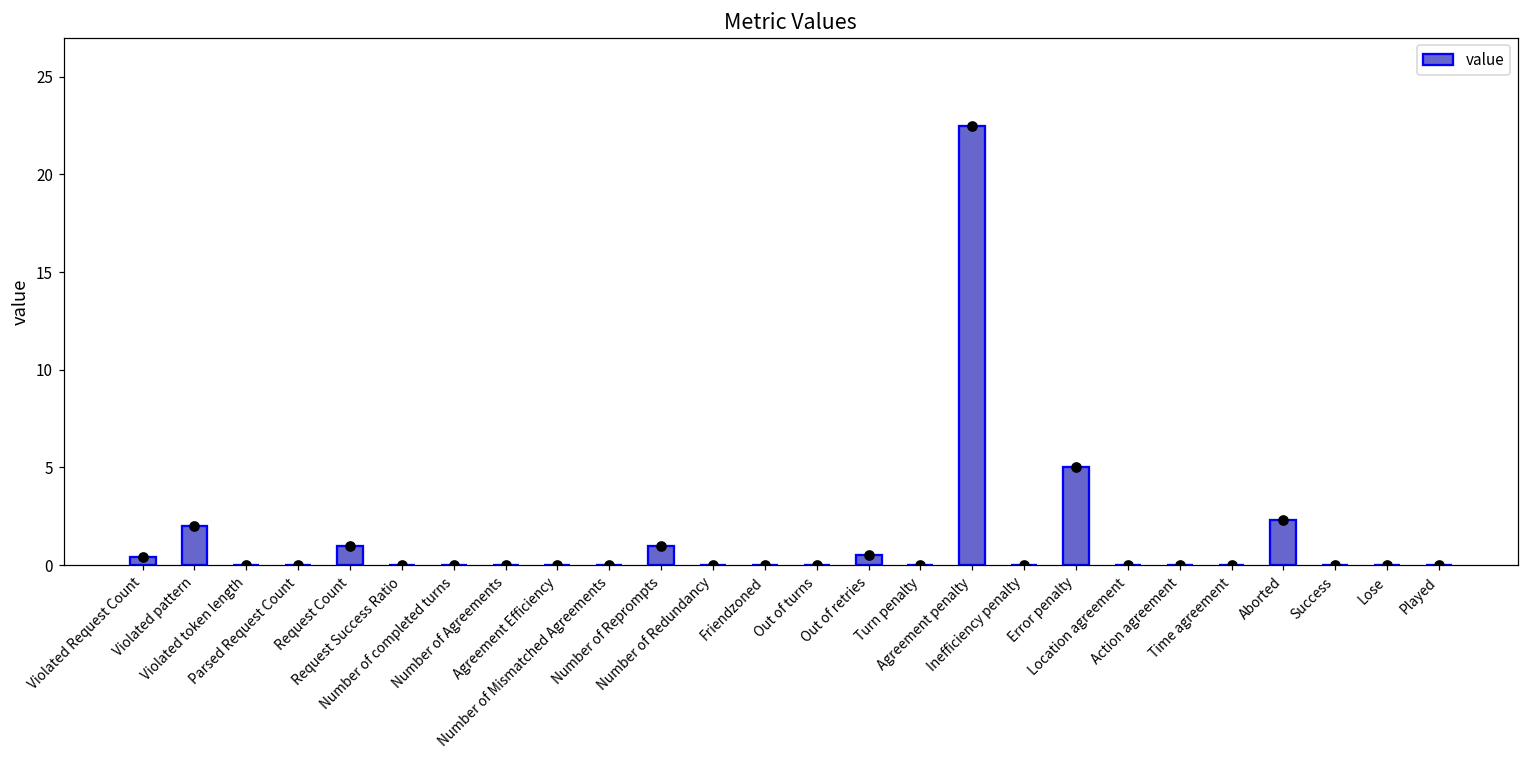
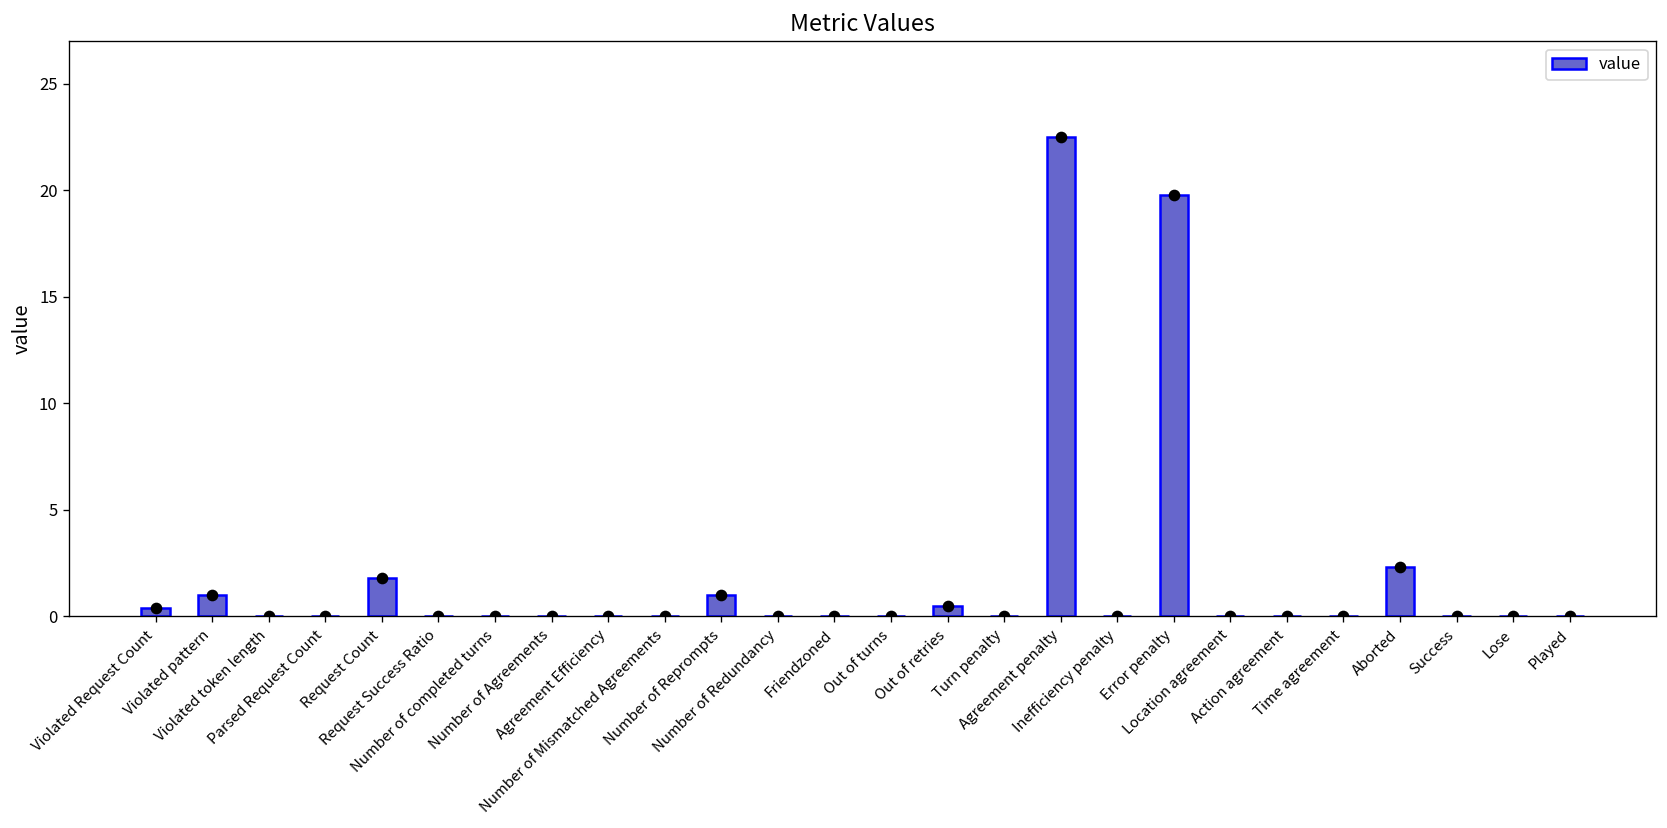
Violated pattern: 2 -> 1
Request Count: 1.0 -> 1.8
Error penalty: 5.0 -> 19.8
